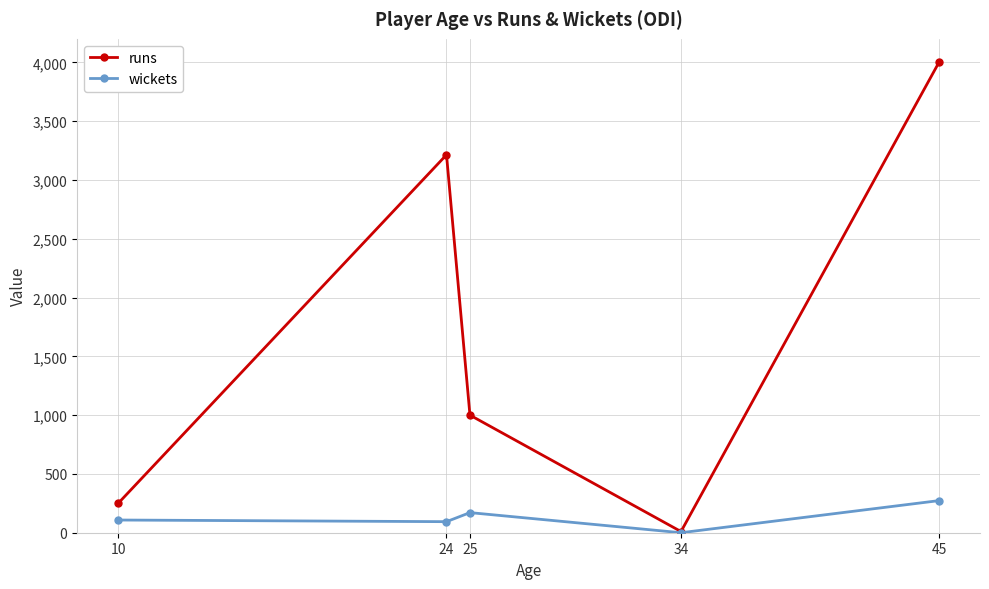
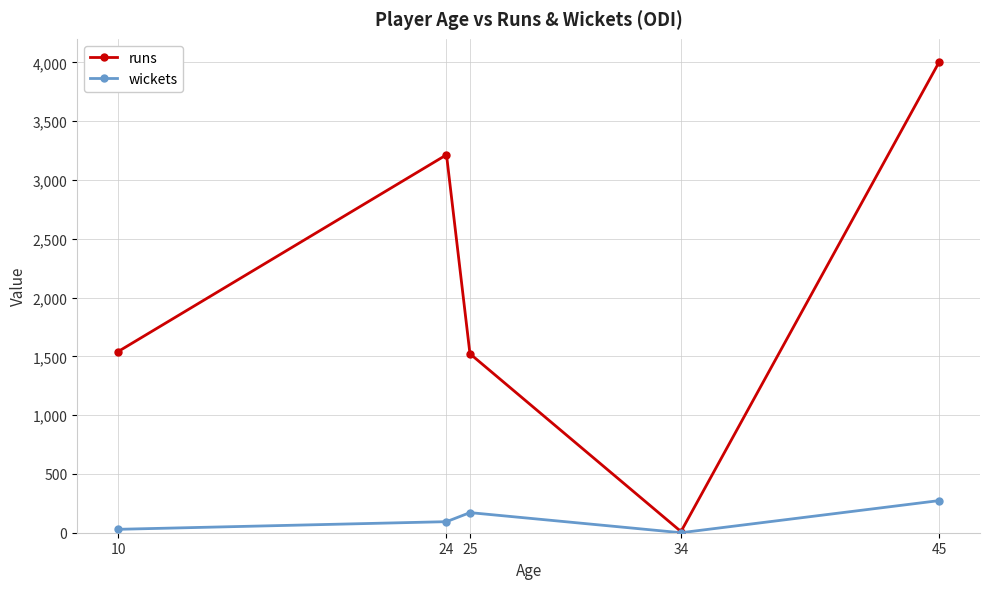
runs, 10: 250 -> 1,540
wickets, 10: 110 -> 30
runs, 25: 1,000 -> 1,520
